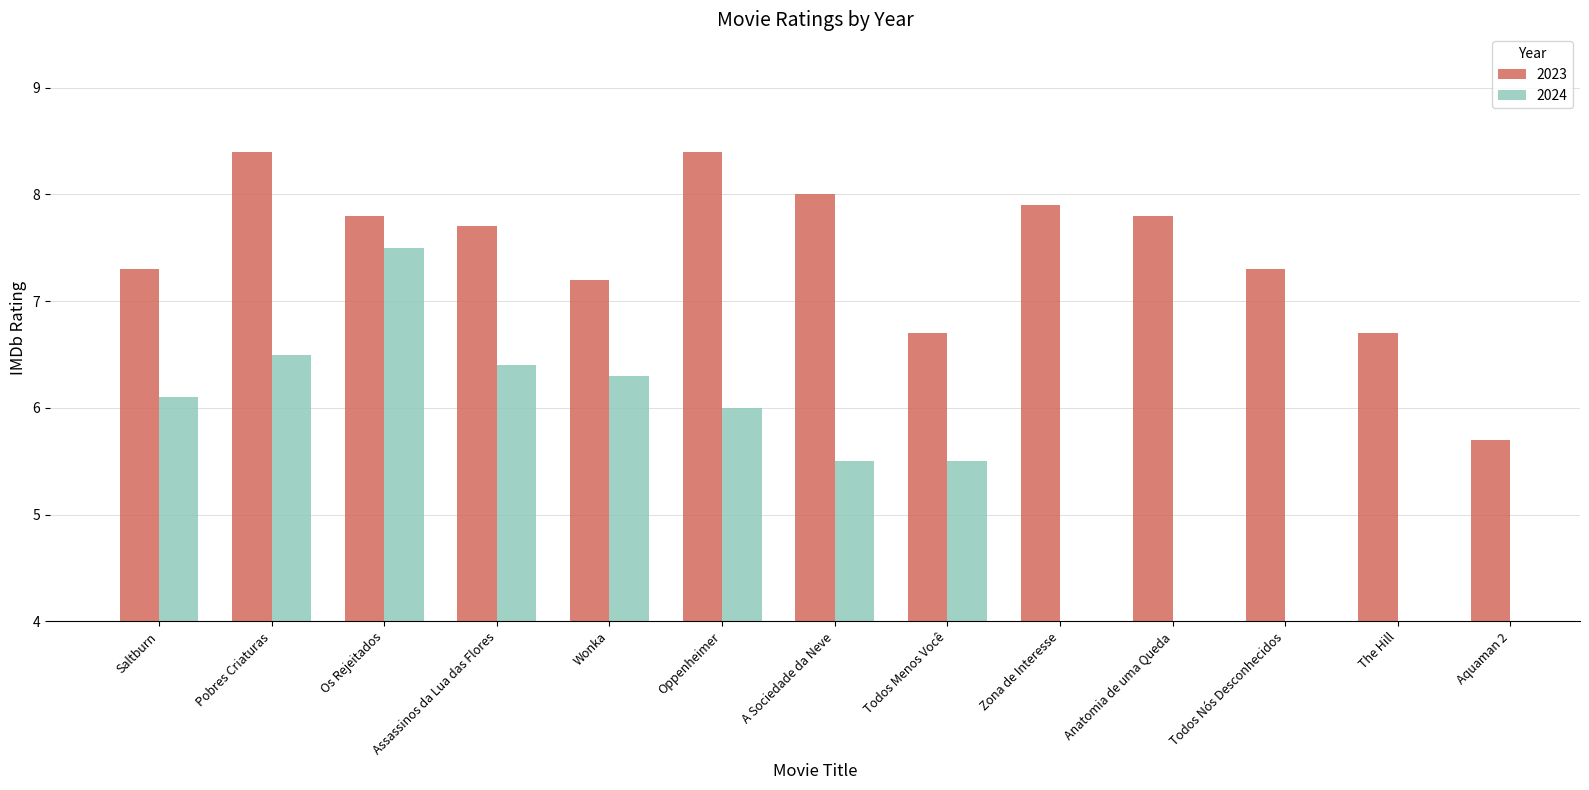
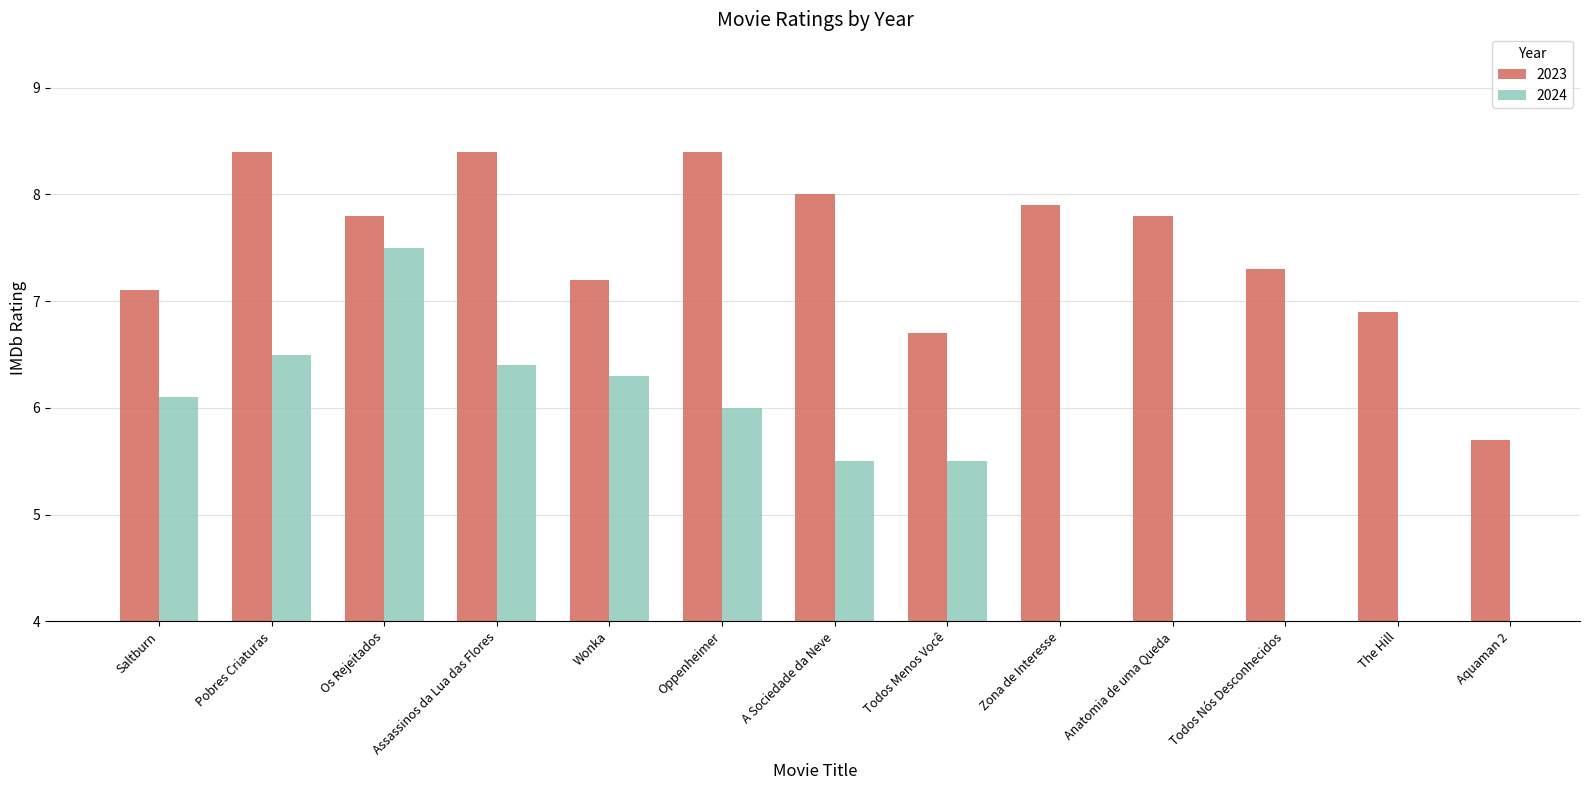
2023, Saltburn: 7.3 -> 7.1
2023, Assassinos da Lua das Flores: 7.7 -> 8.4
2023, The Hill: 6.7 -> 6.9
